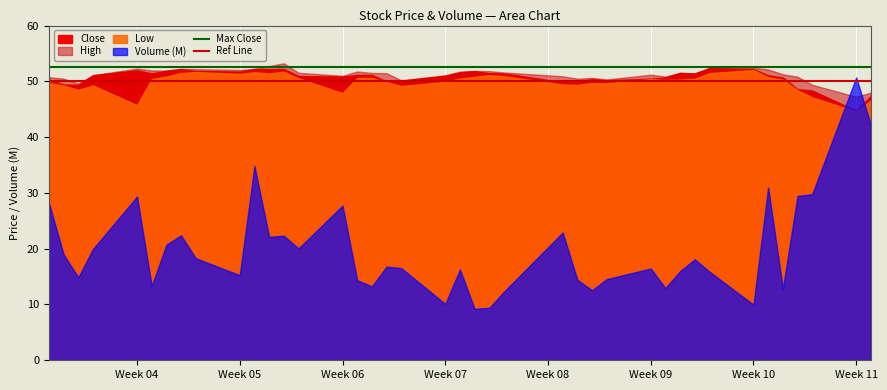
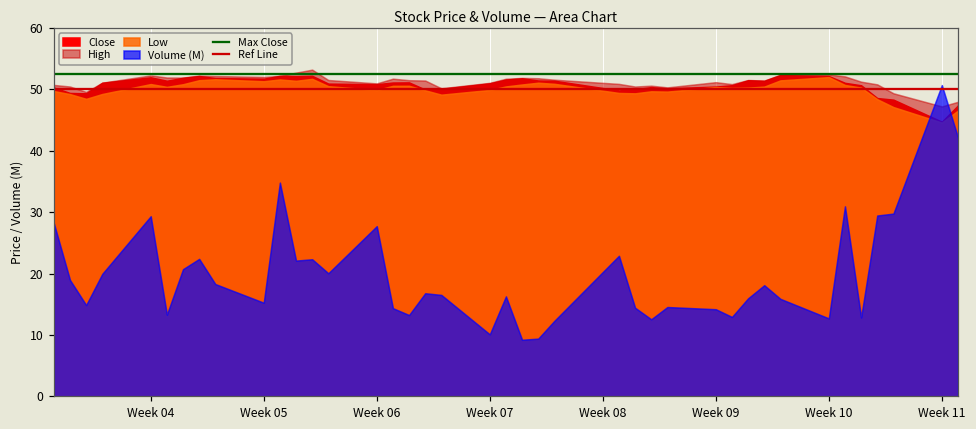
Low, Week 04: 46 -> 51
Low, Week 06: 48 -> 50
Volume (M), Week 09: 16 -> 14
Volume (M), Week 10: 10 -> 13
